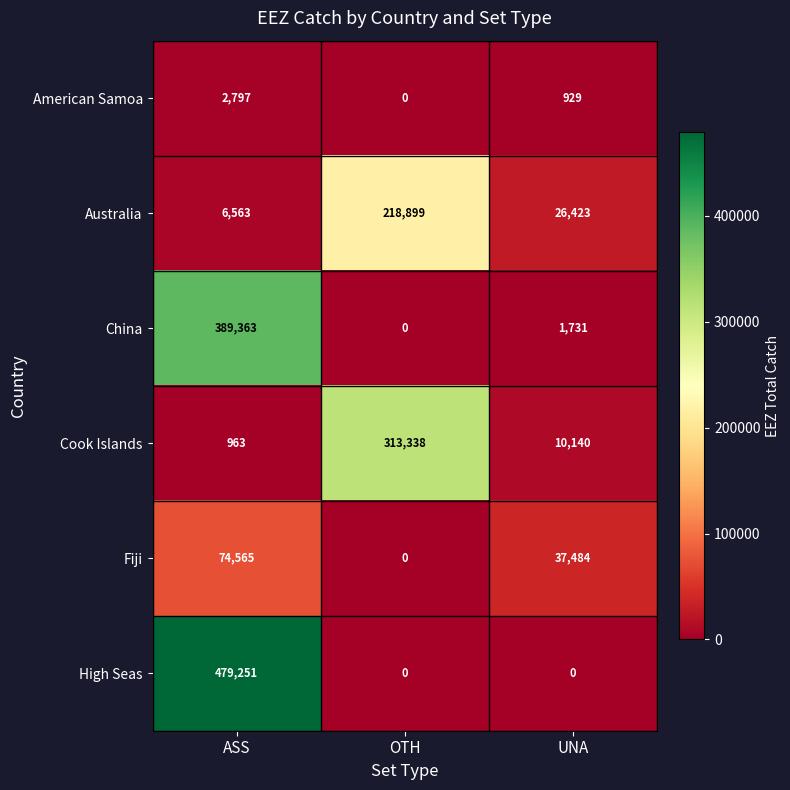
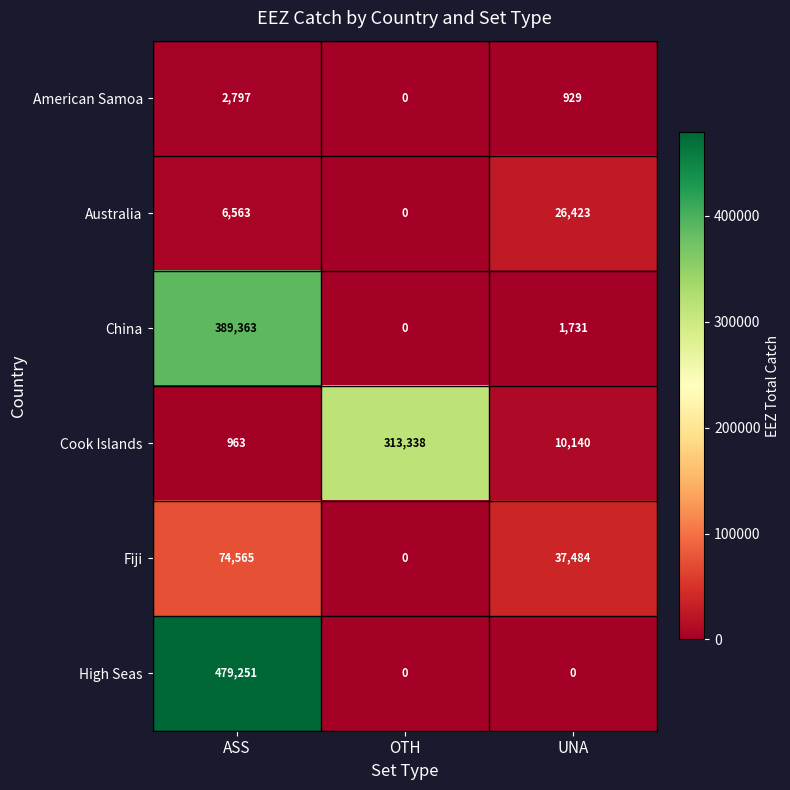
Australia, OTH: 218,899 -> 0
